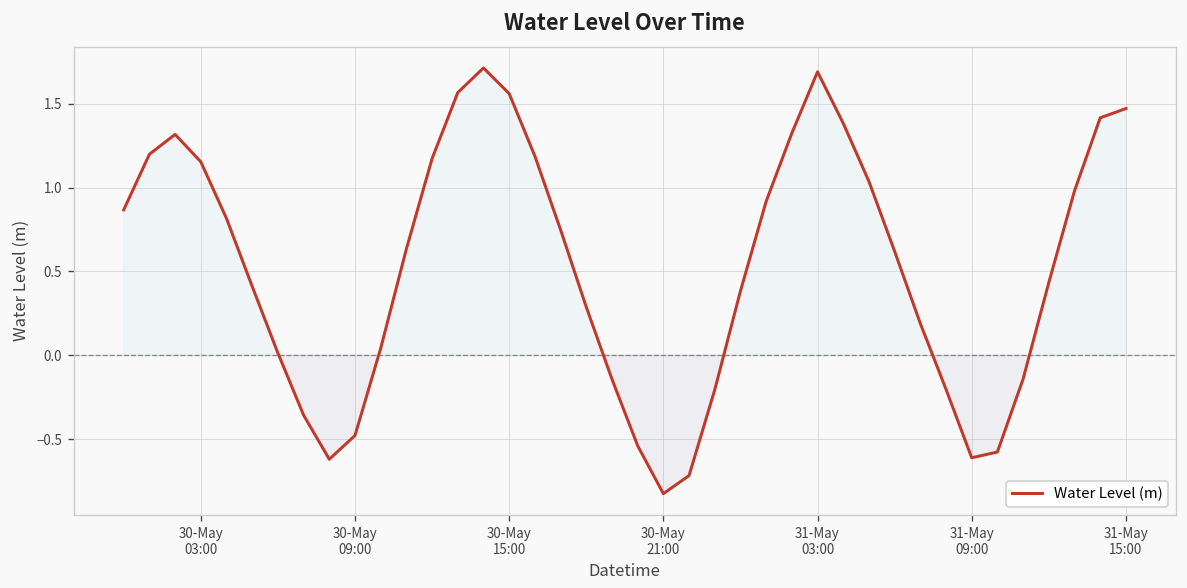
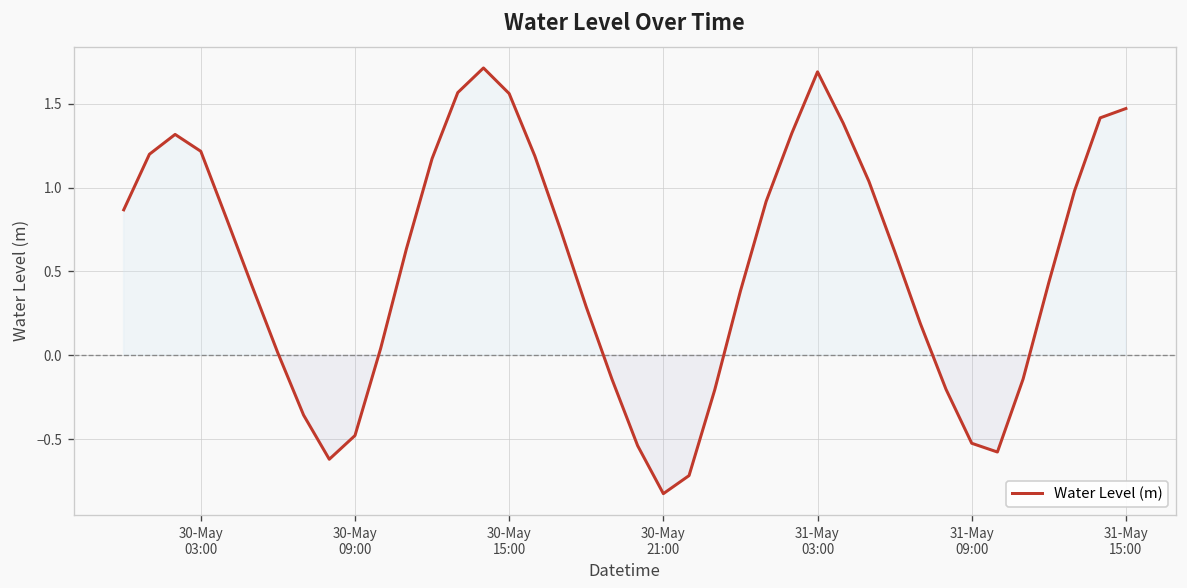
30-May 03:00: 1.15 -> 1.22
31-May 09:00: -0.61 -> -0.52
